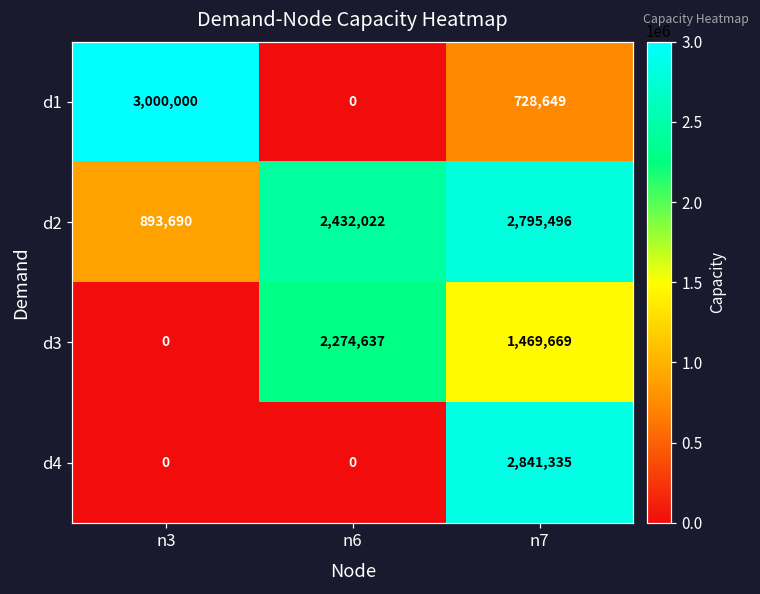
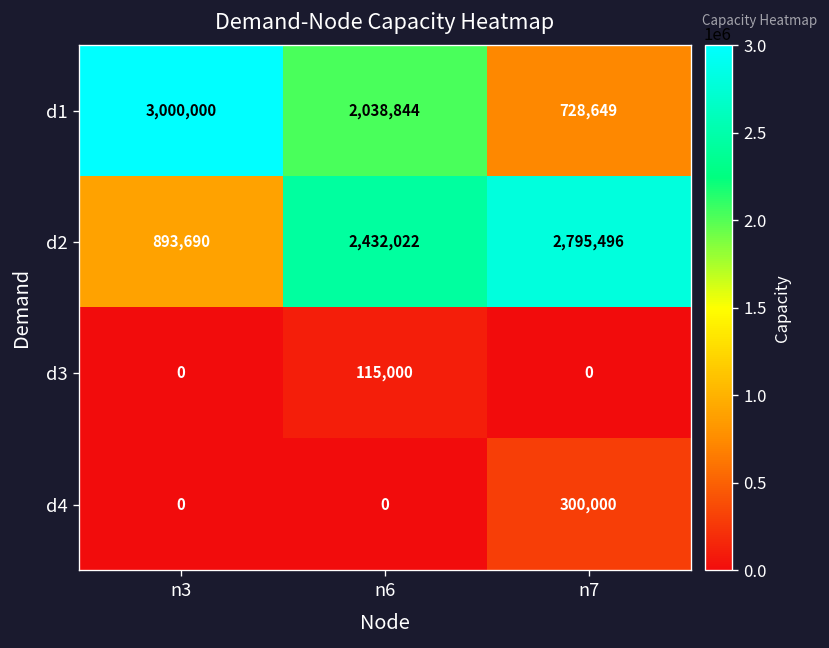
d1, n6: 0 -> 2,038,844
d3, n6: 2,274,637 -> 115,000
d3, n7: 1,469,669 -> 0
d4, n7: 2,841,335 -> 300,000
